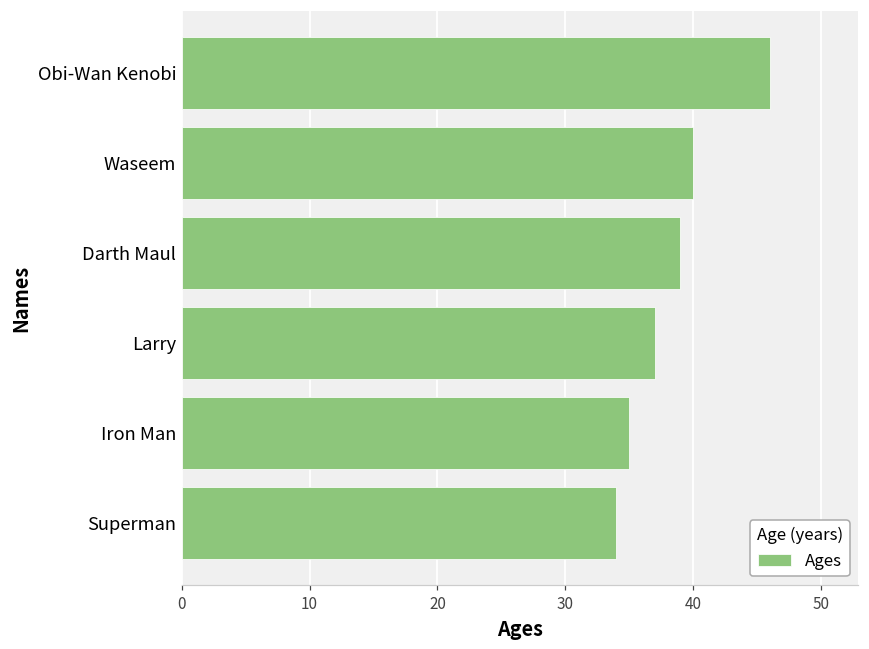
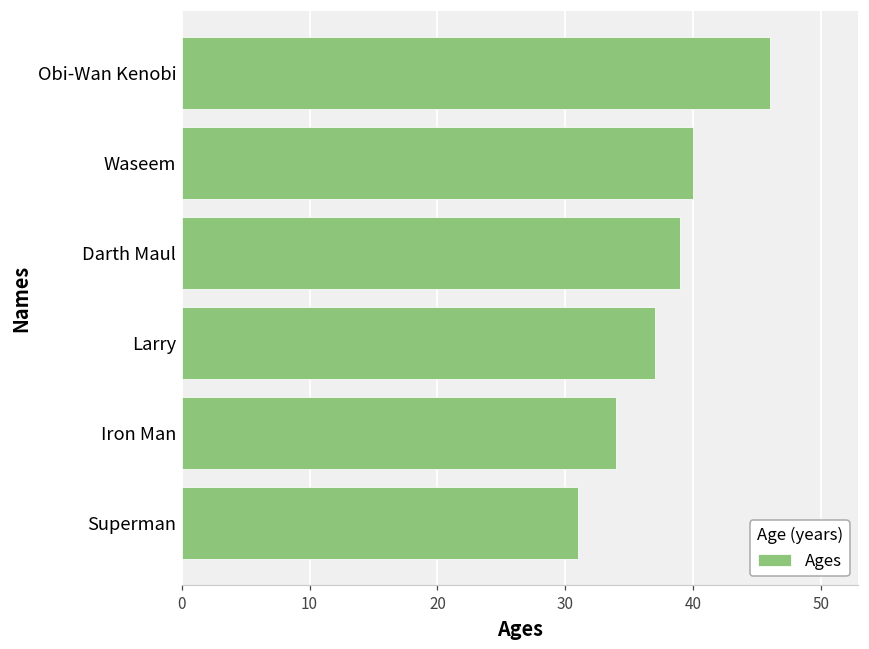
Iron Man: 35 -> 34
Superman: 34 -> 31
